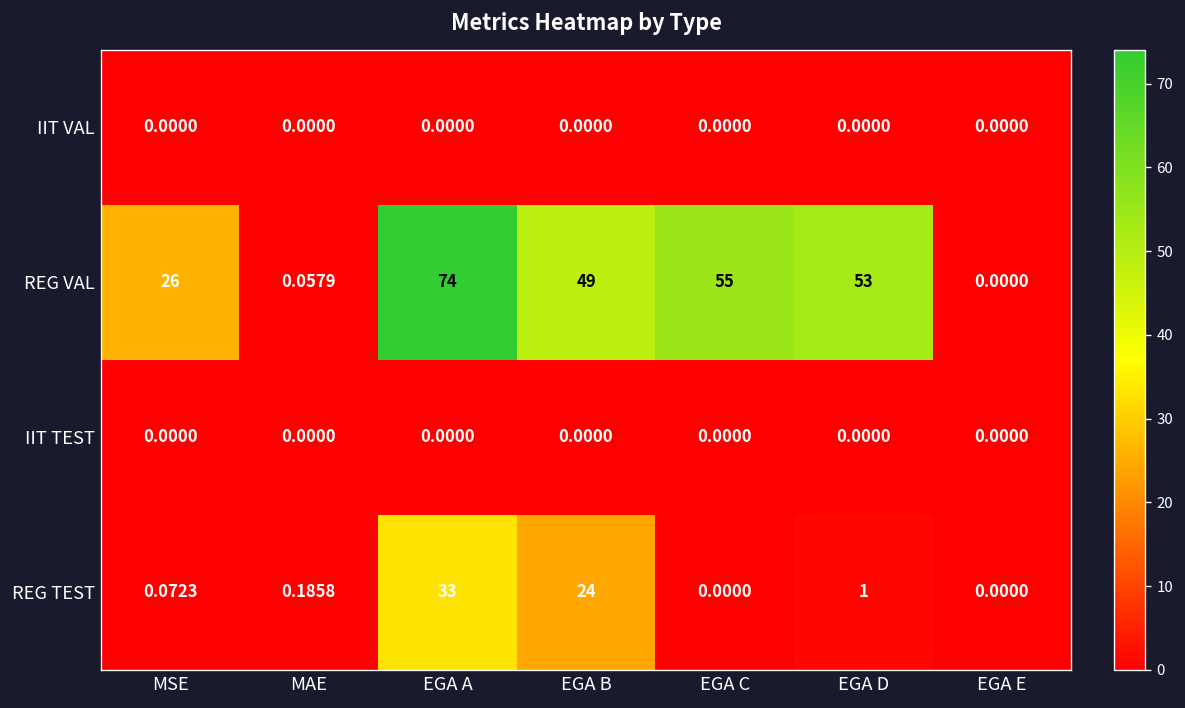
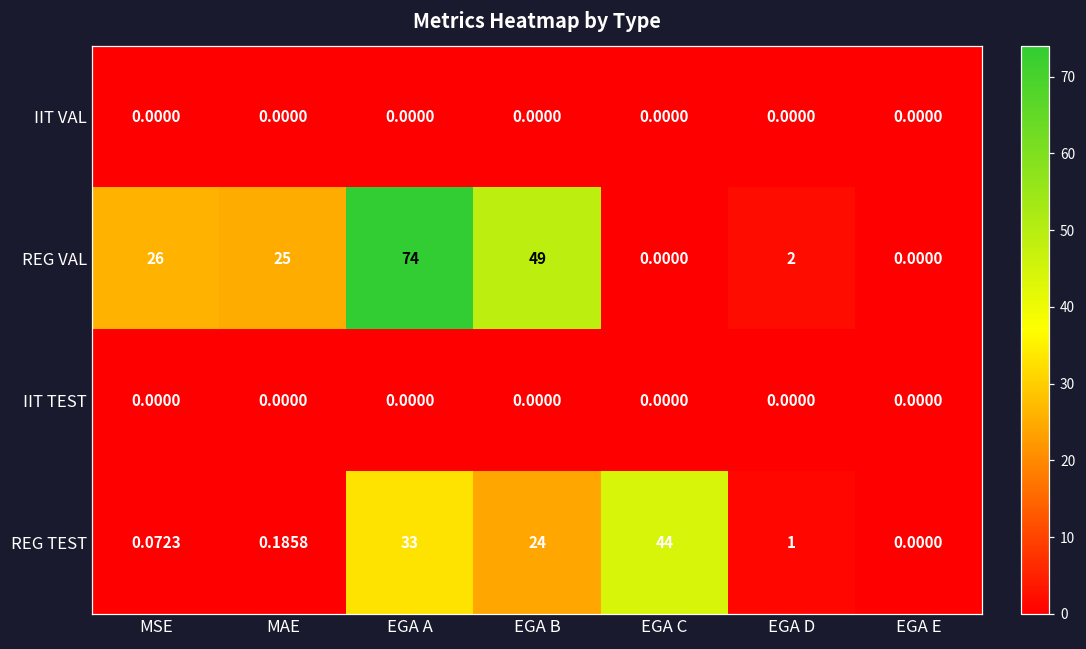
REG VAL, MAE: 0.0579 -> 25
REG VAL, EGA C: 55 -> 0.0000
REG VAL, EGA D: 53 -> 2
REG TEST, EGA C: 0.0000 -> 44
